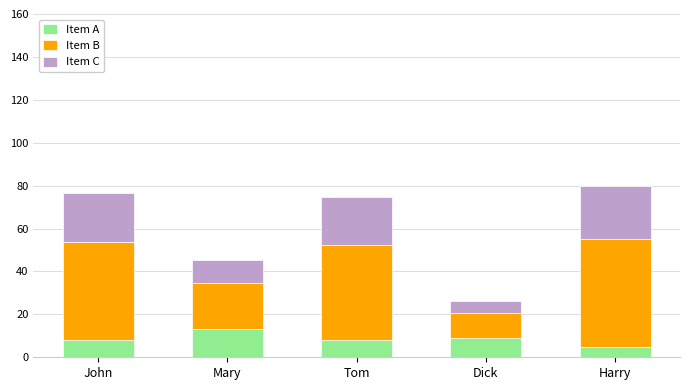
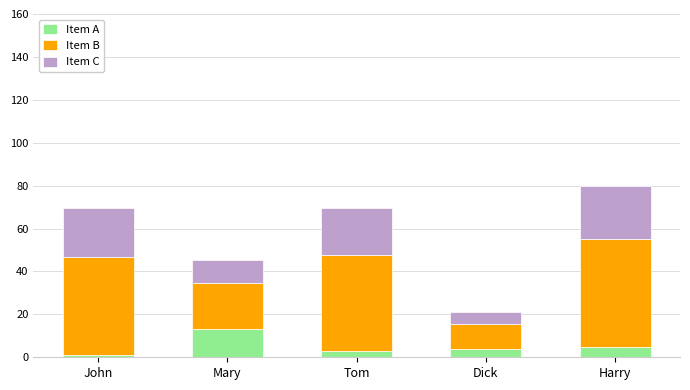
Item A, John: 8 -> 1
Item A, Tom: 8 -> 3
Item A, Dick: 9 -> 4
